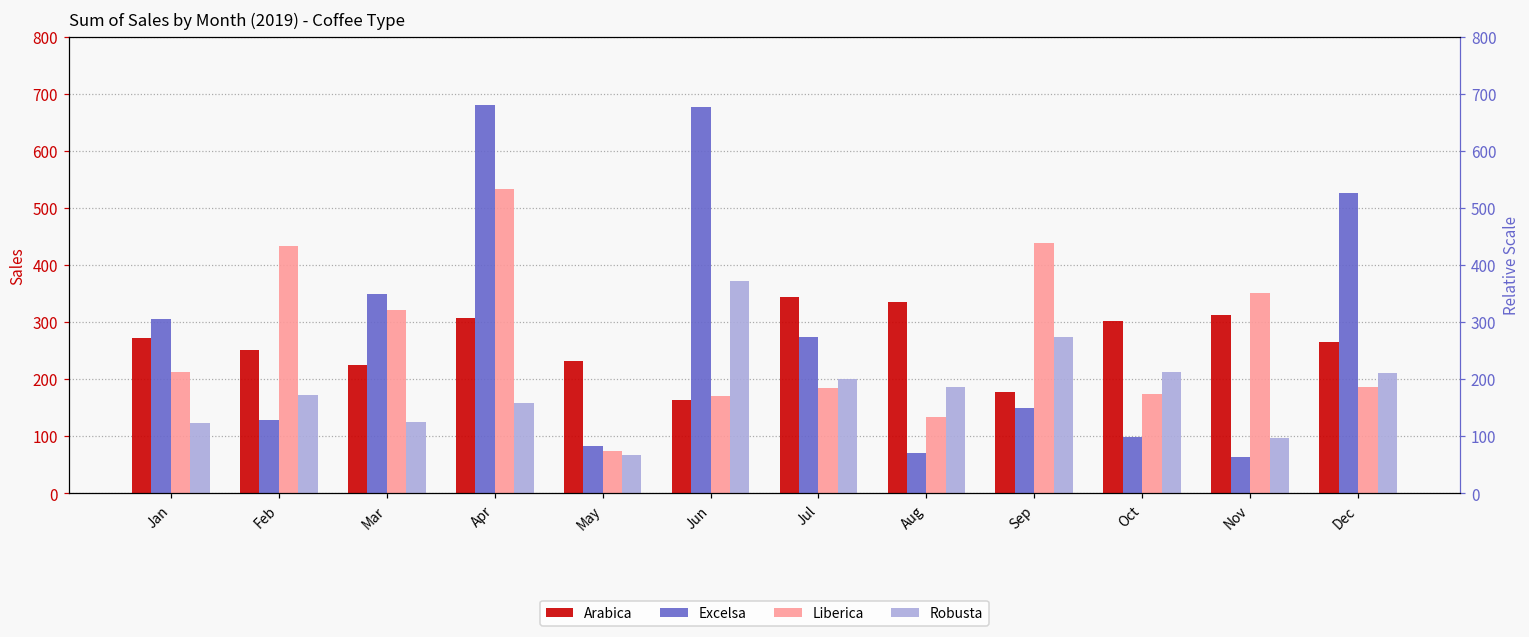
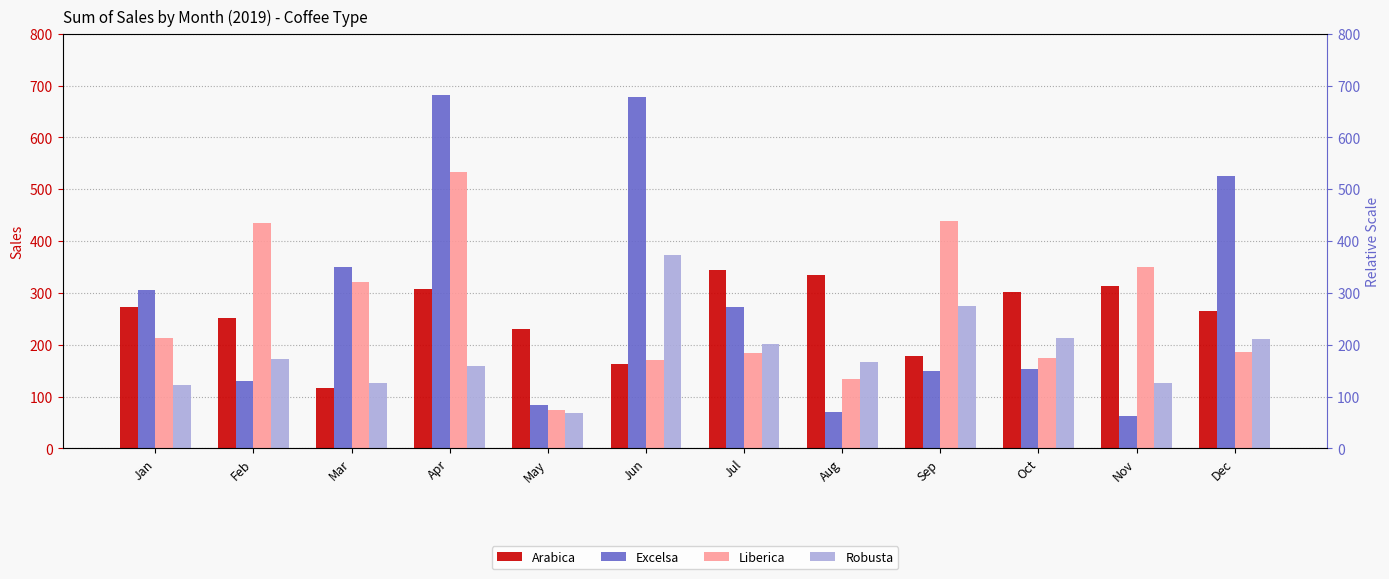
Arabica, Mar: 220 -> 120
Robusta, Aug: 190 -> 170
Excelsa, Oct: 100 -> 150
Robusta, Nov: 100 -> 130
